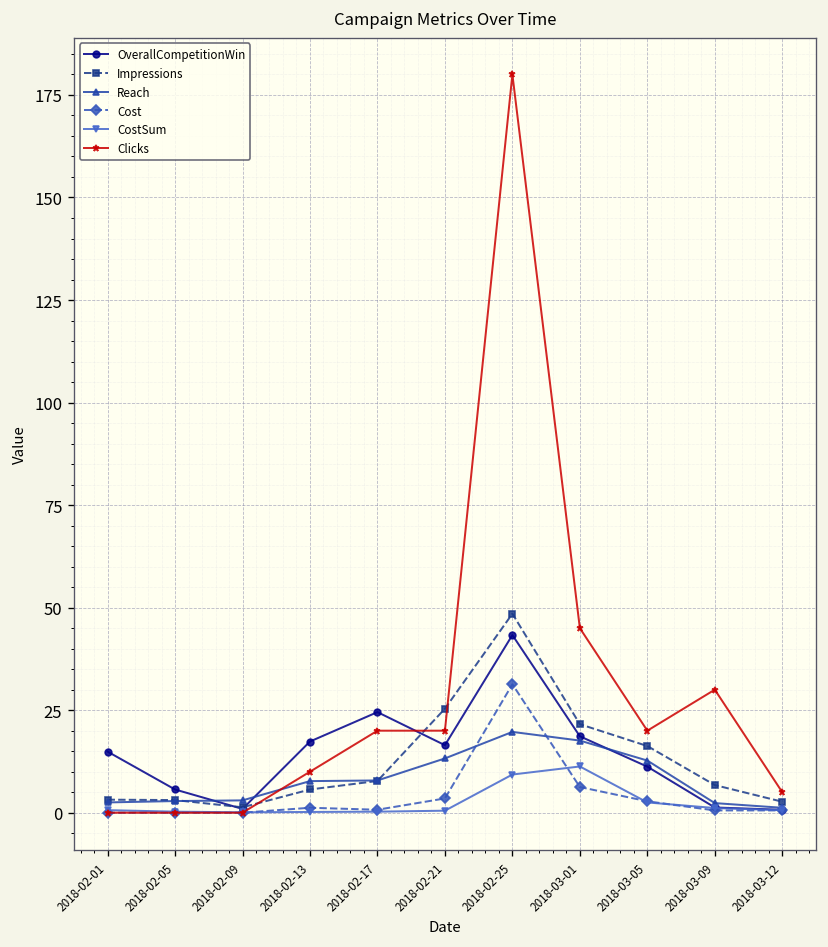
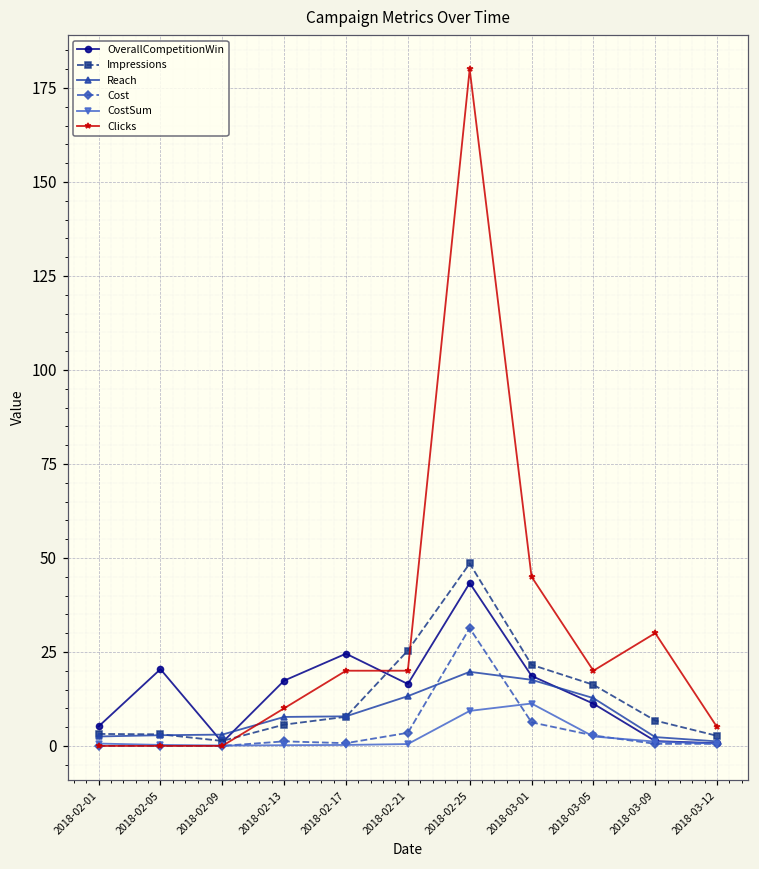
OverallCompetitionWin, 2018-02-01: 15 -> 5
OverallCompetitionWin, 2018-02-05: 6 -> 20
